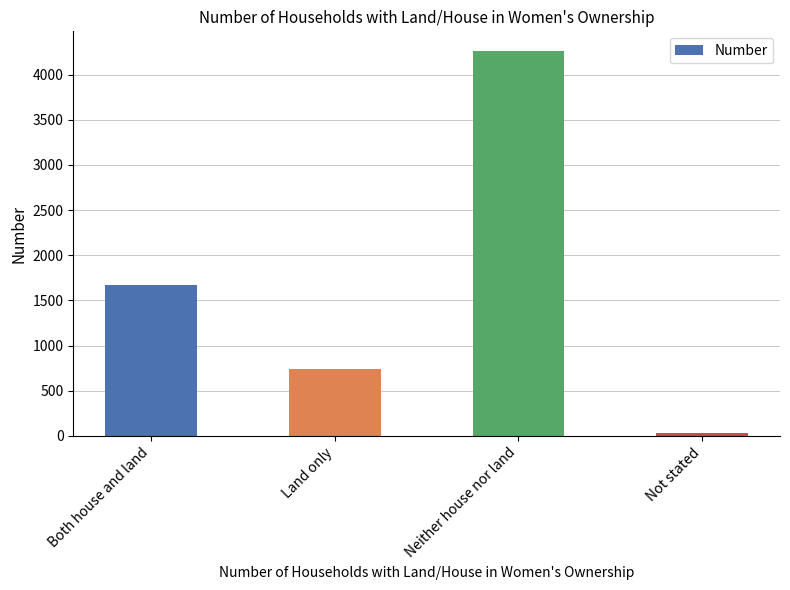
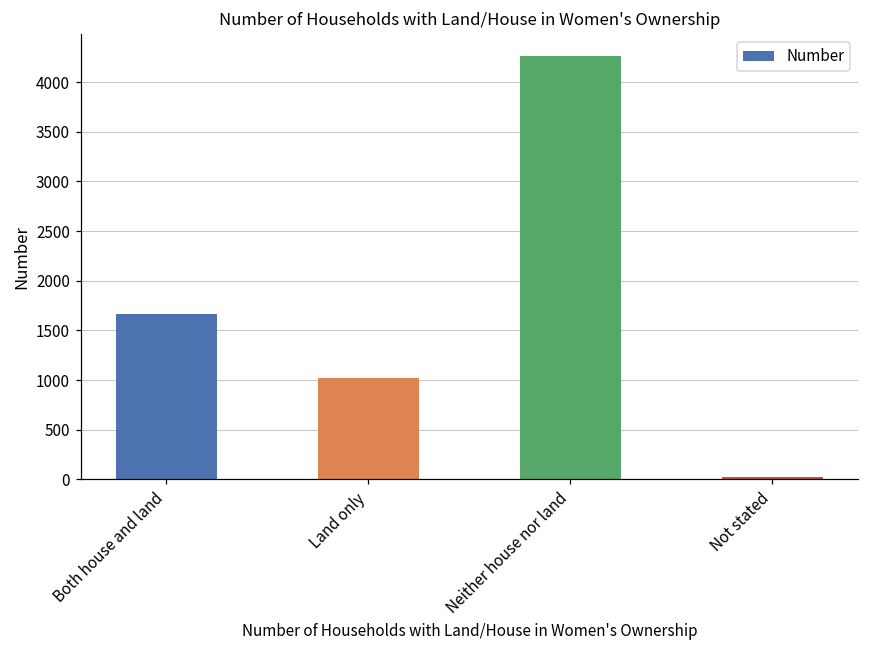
Land only: 700 -> 1000
